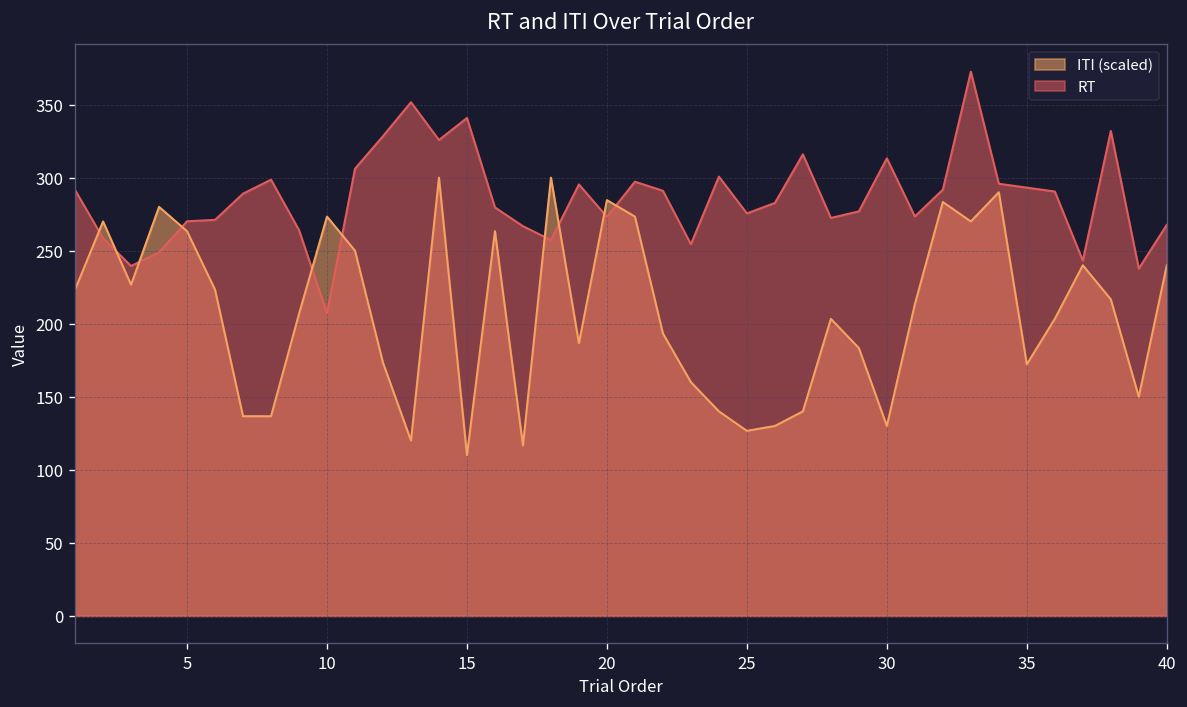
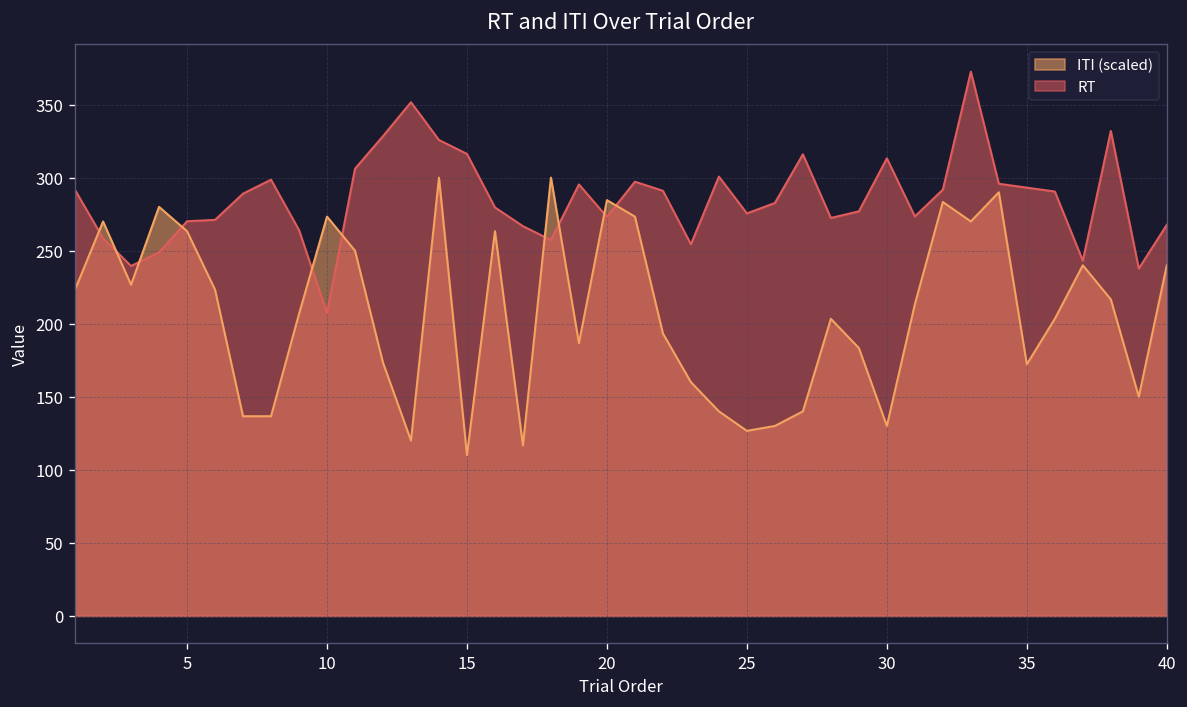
RT, 15: 341 -> 316
